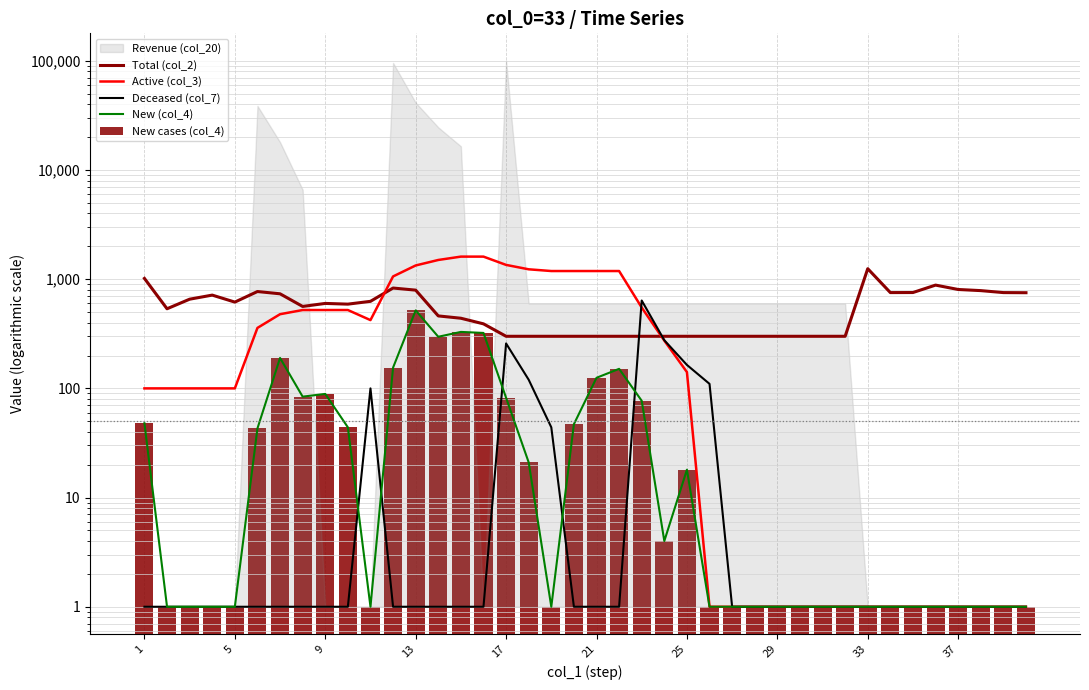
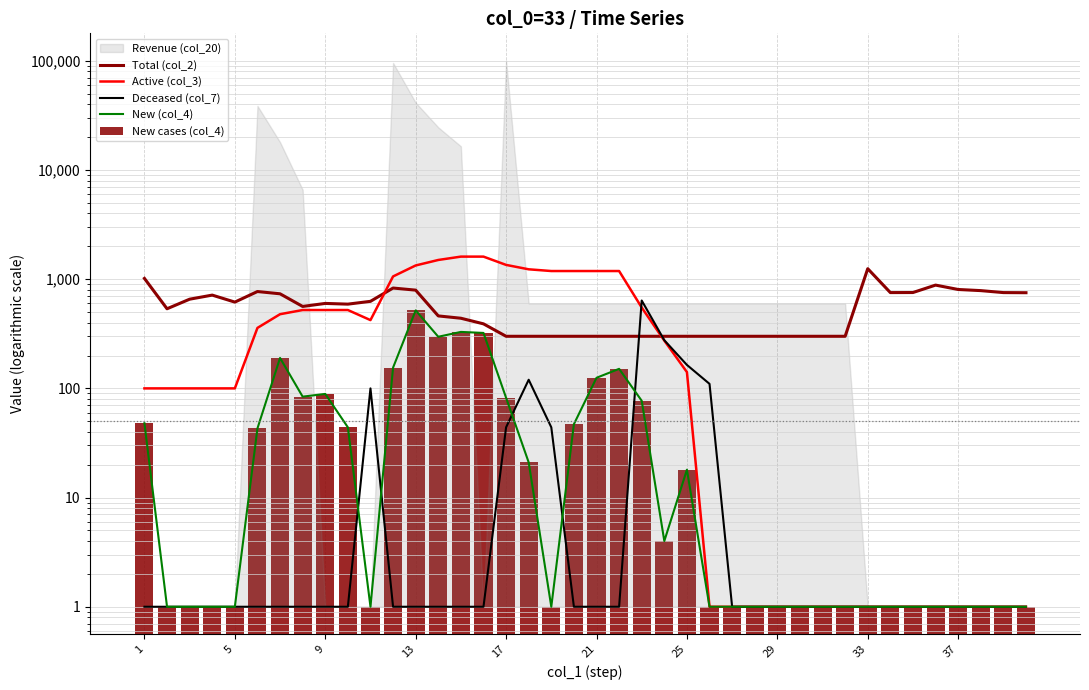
Deceased (col_7), 17: 260 -> 44
